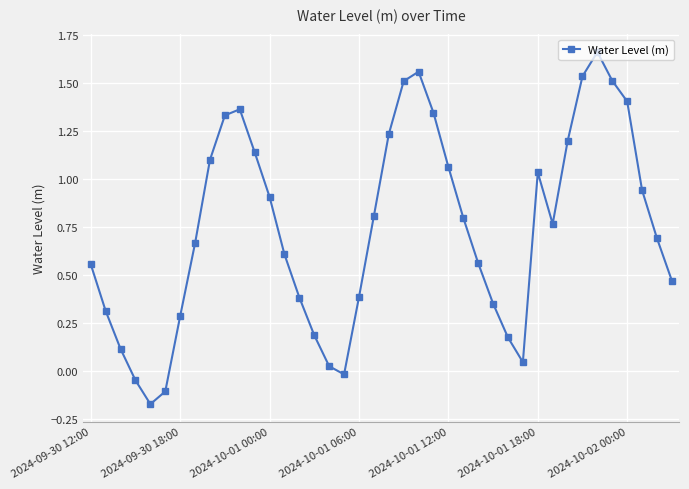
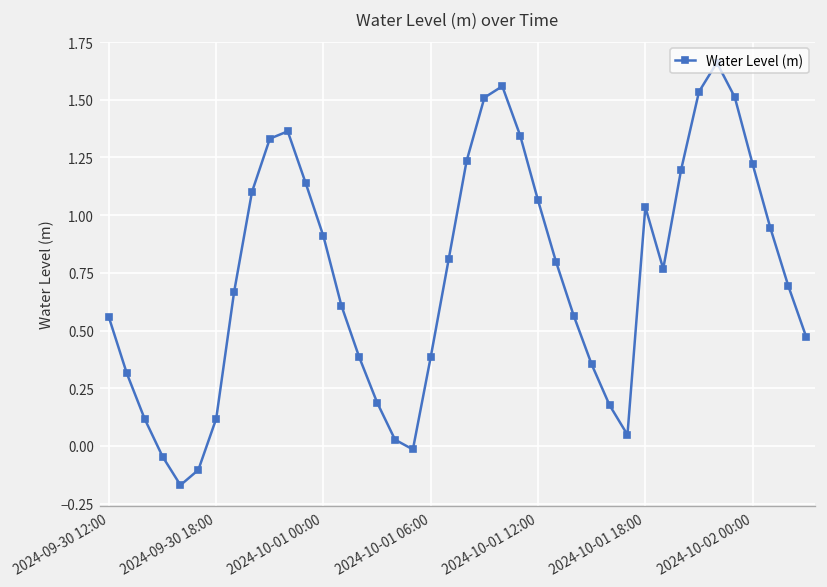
2024-09-30 18:00: 0.29 -> 0.12
2024-10-02 00:00: 1.40 -> 1.22
